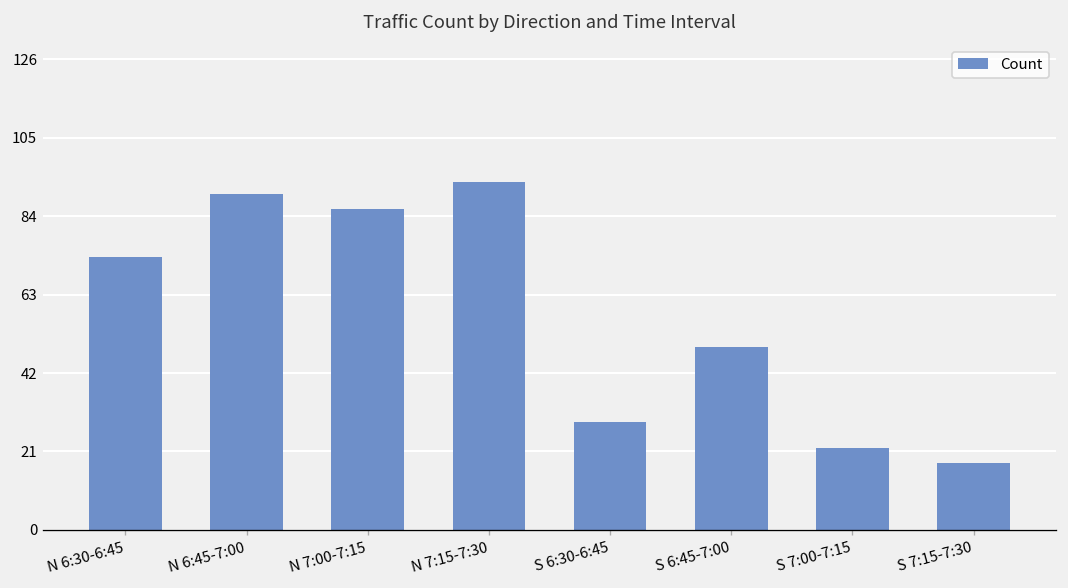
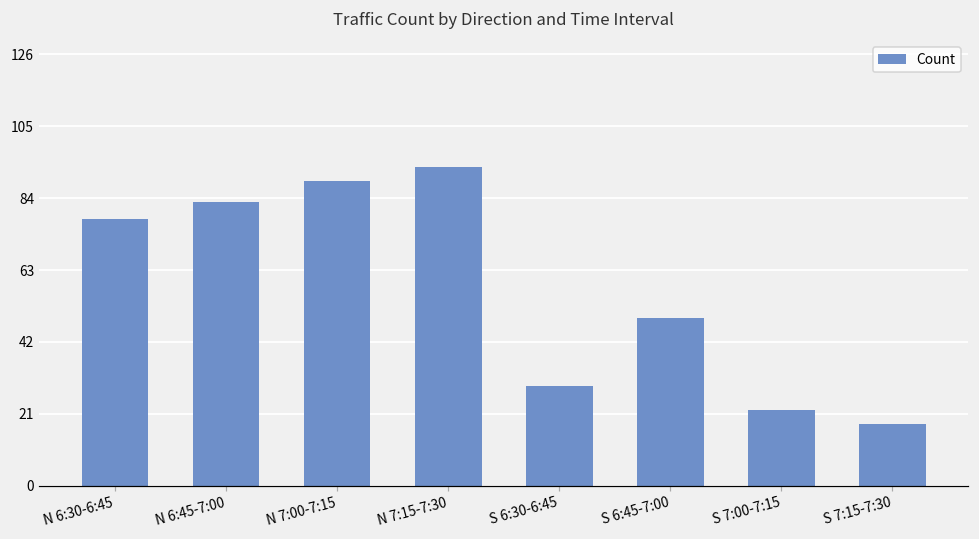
N 6:30-6:45: 73 -> 78
N 6:45-7:00: 90 -> 83
N 7:00-7:15: 86 -> 89
